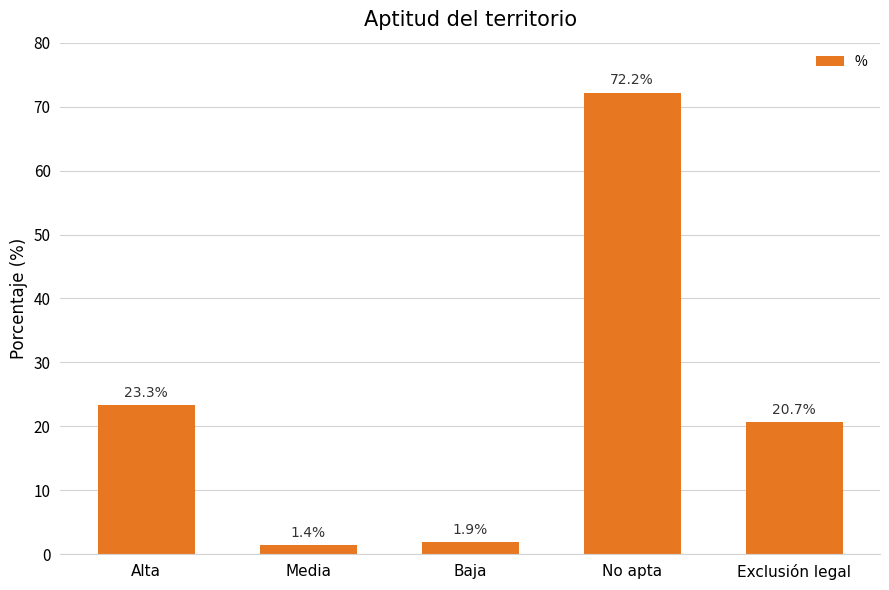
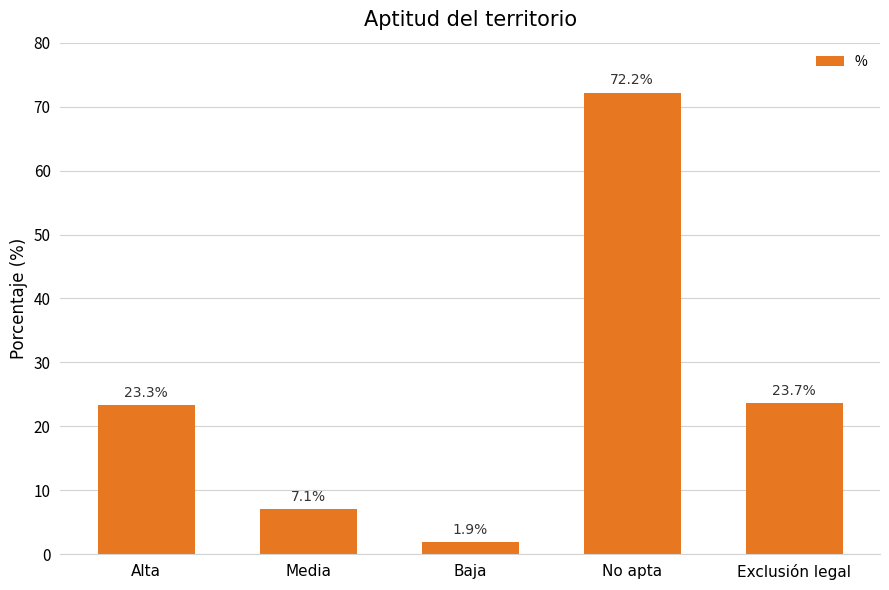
Media: 1.4% -> 7.1%
Exclusión legal: 20.7% -> 23.7%
